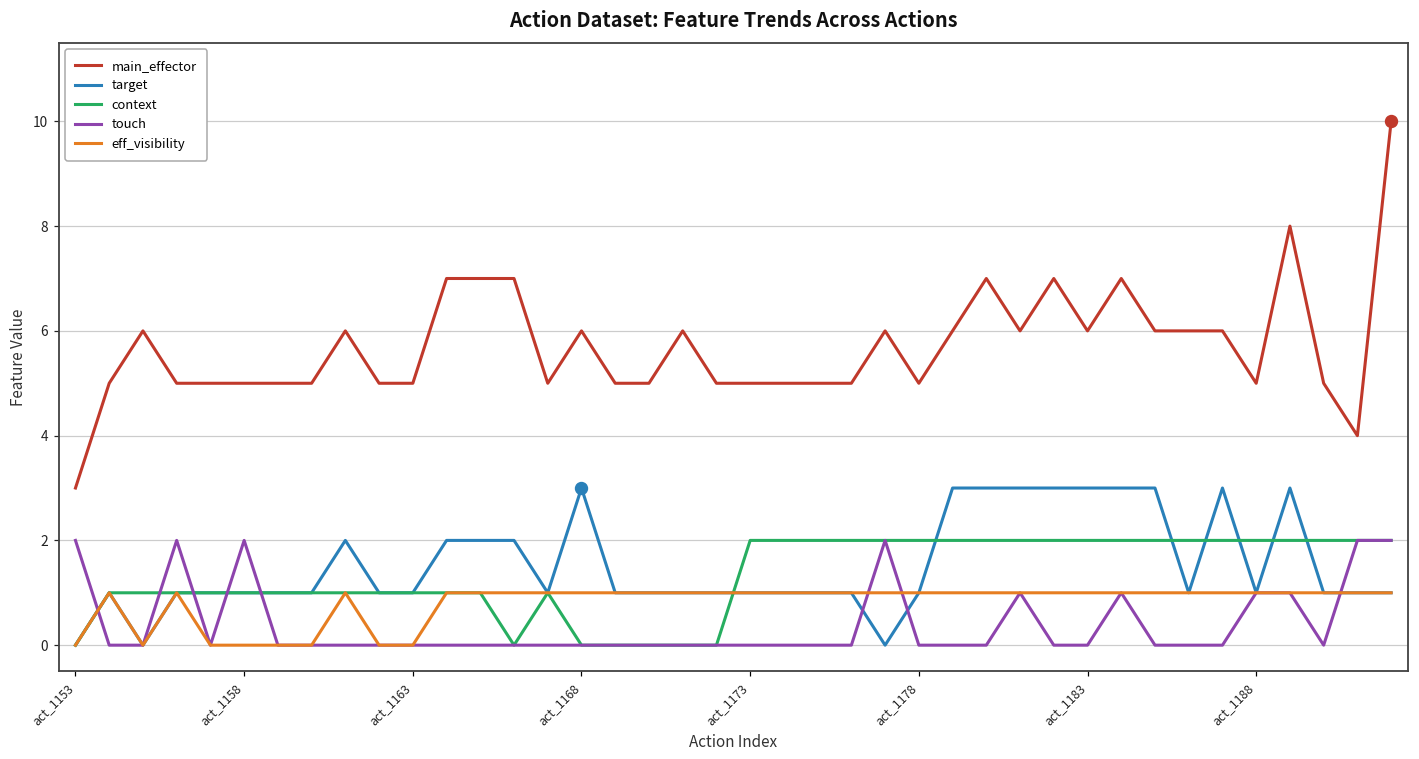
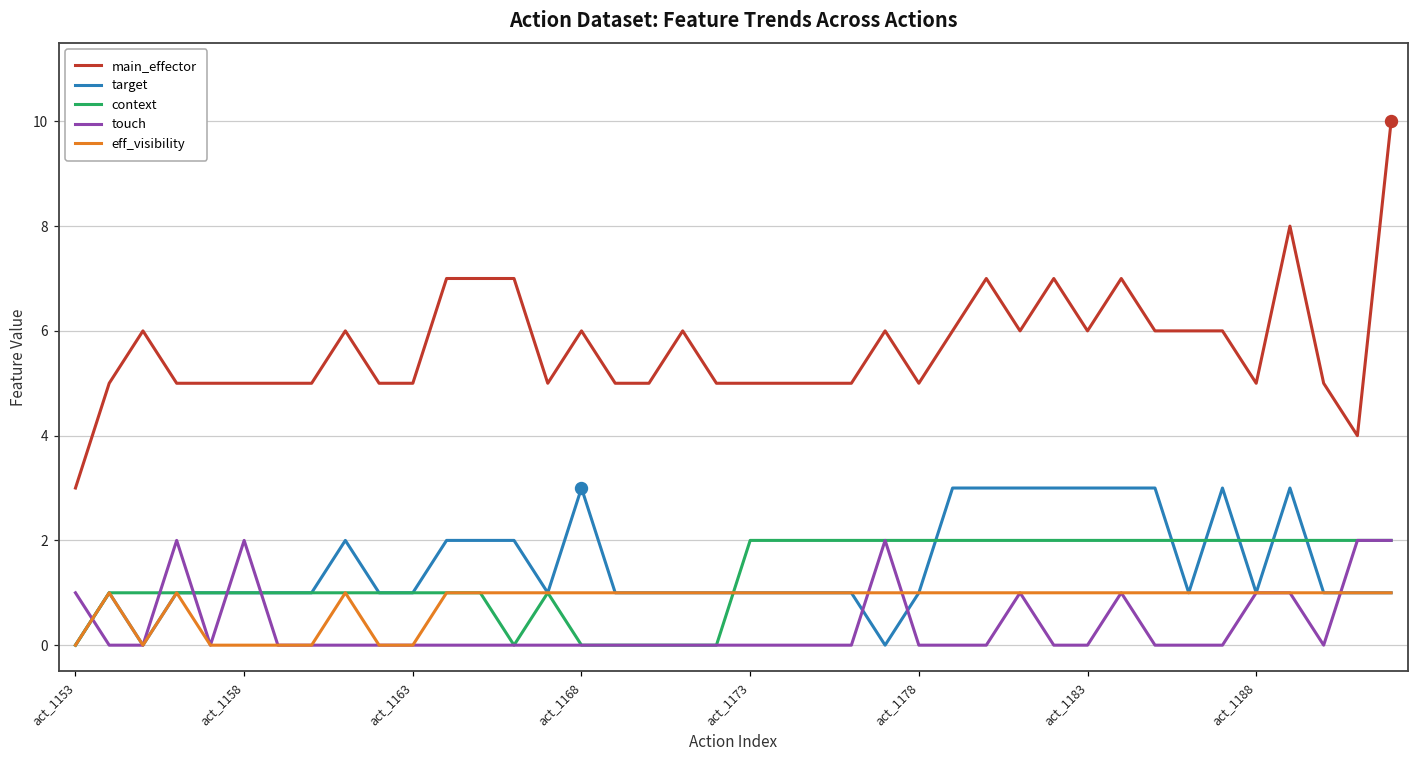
touch, act_1153: 2 -> 1
